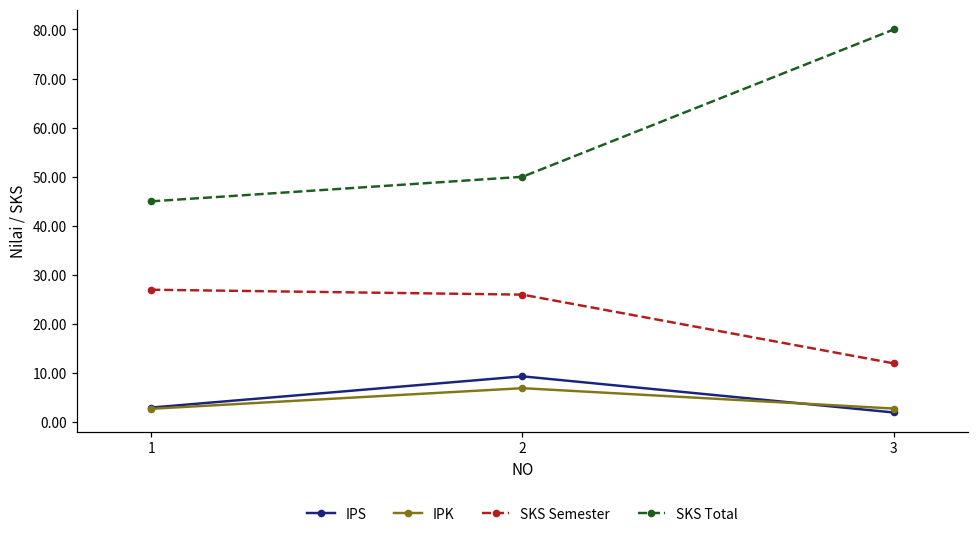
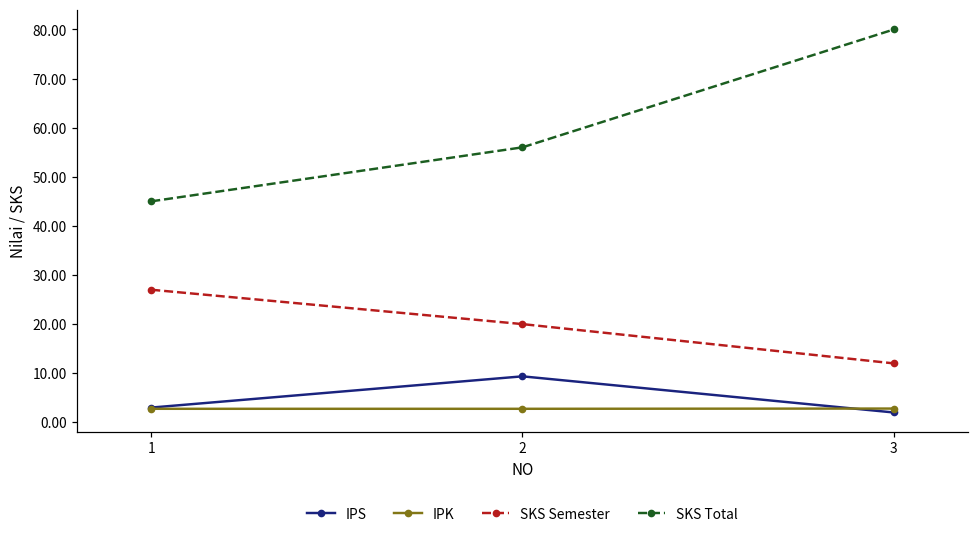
IPK, 2: 7 -> 3
SKS Semester, 2: 26 -> 20
SKS Total, 2: 50 -> 56
